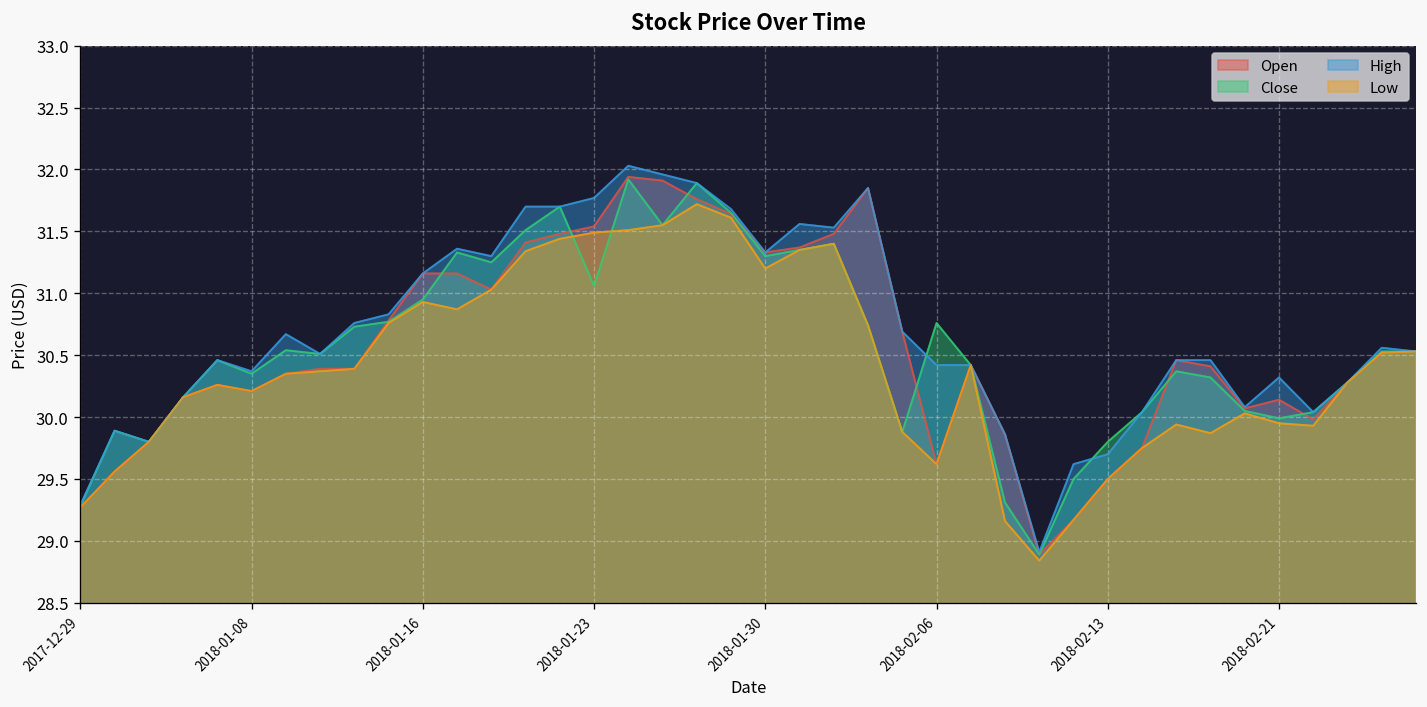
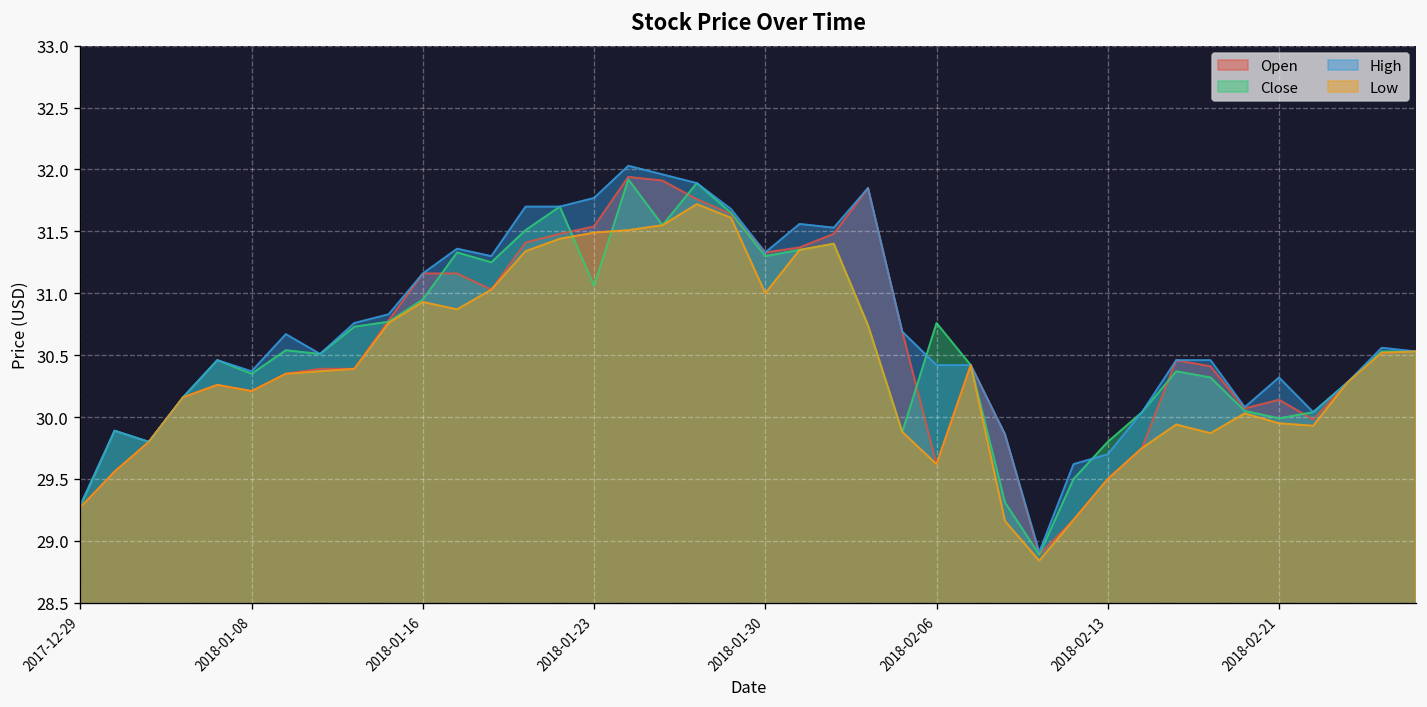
Low, 2018-01-30: 31.2 -> 31.0
